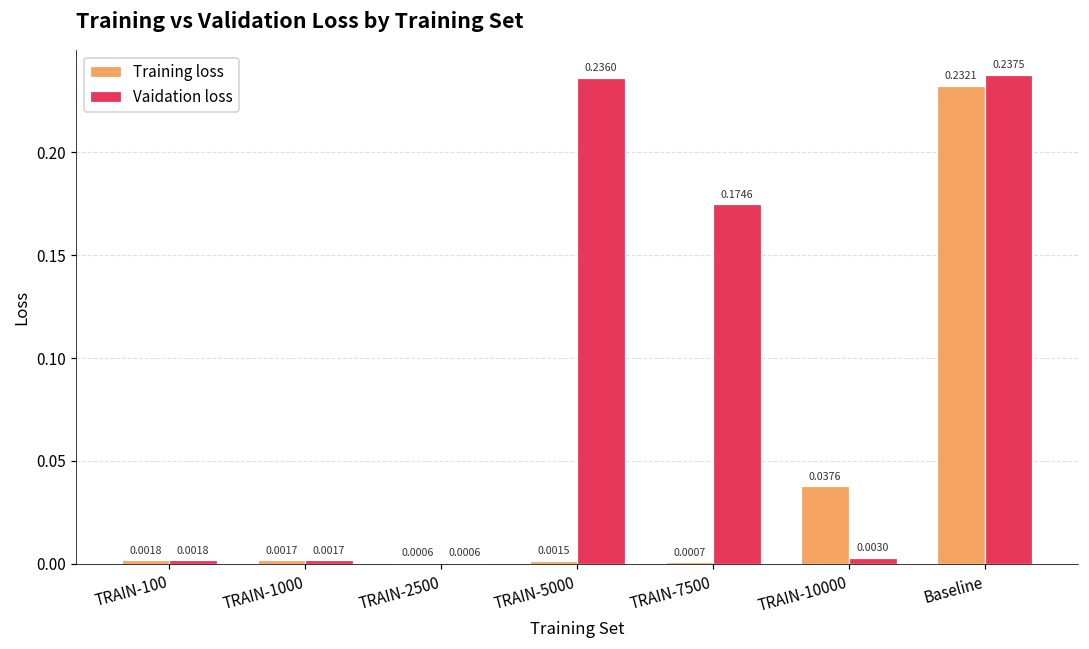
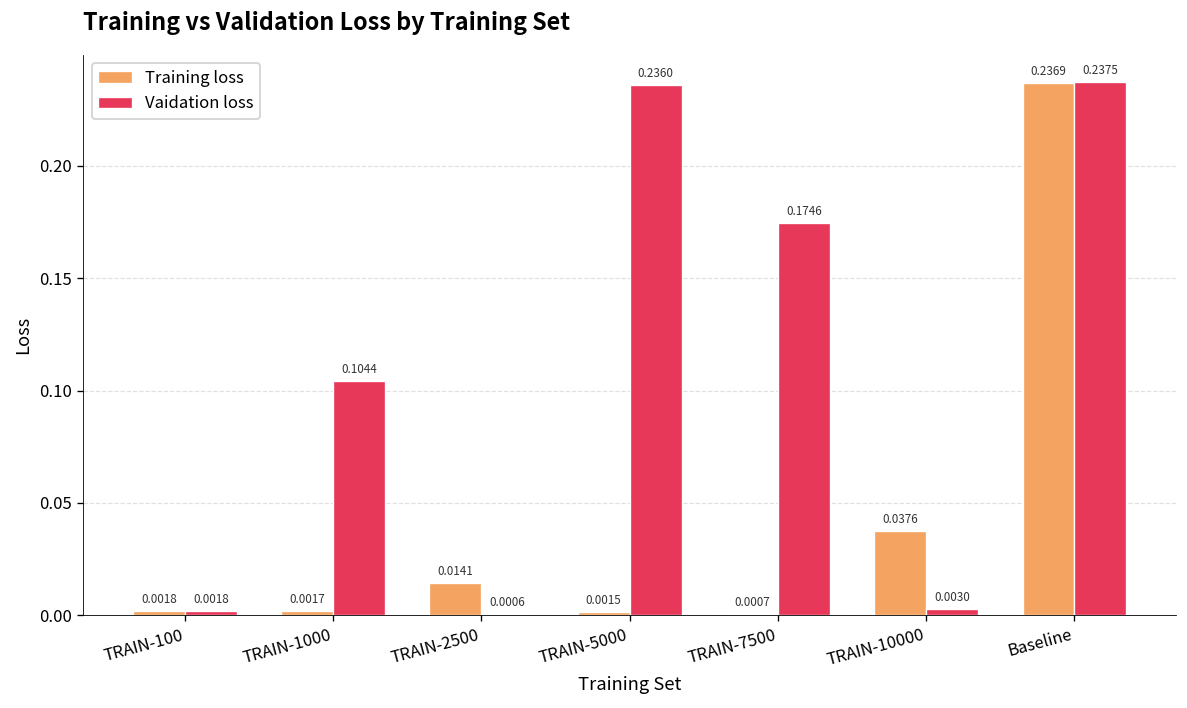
Vaidation loss, TRAIN-1000: 0.0017 -> 0.1044
Training loss, TRAIN-2500: 0.0006 -> 0.0141
Training loss, Baseline: 0.2321 -> 0.2369
